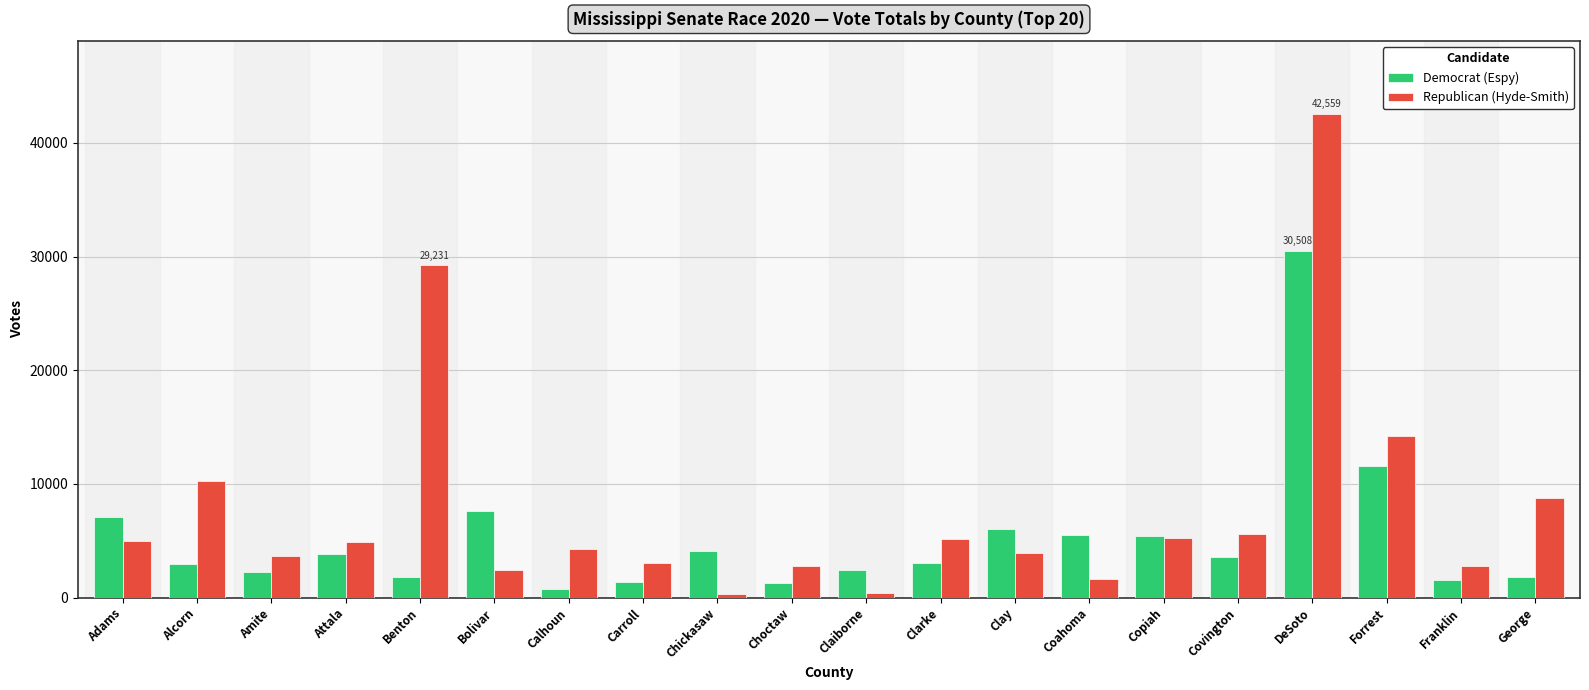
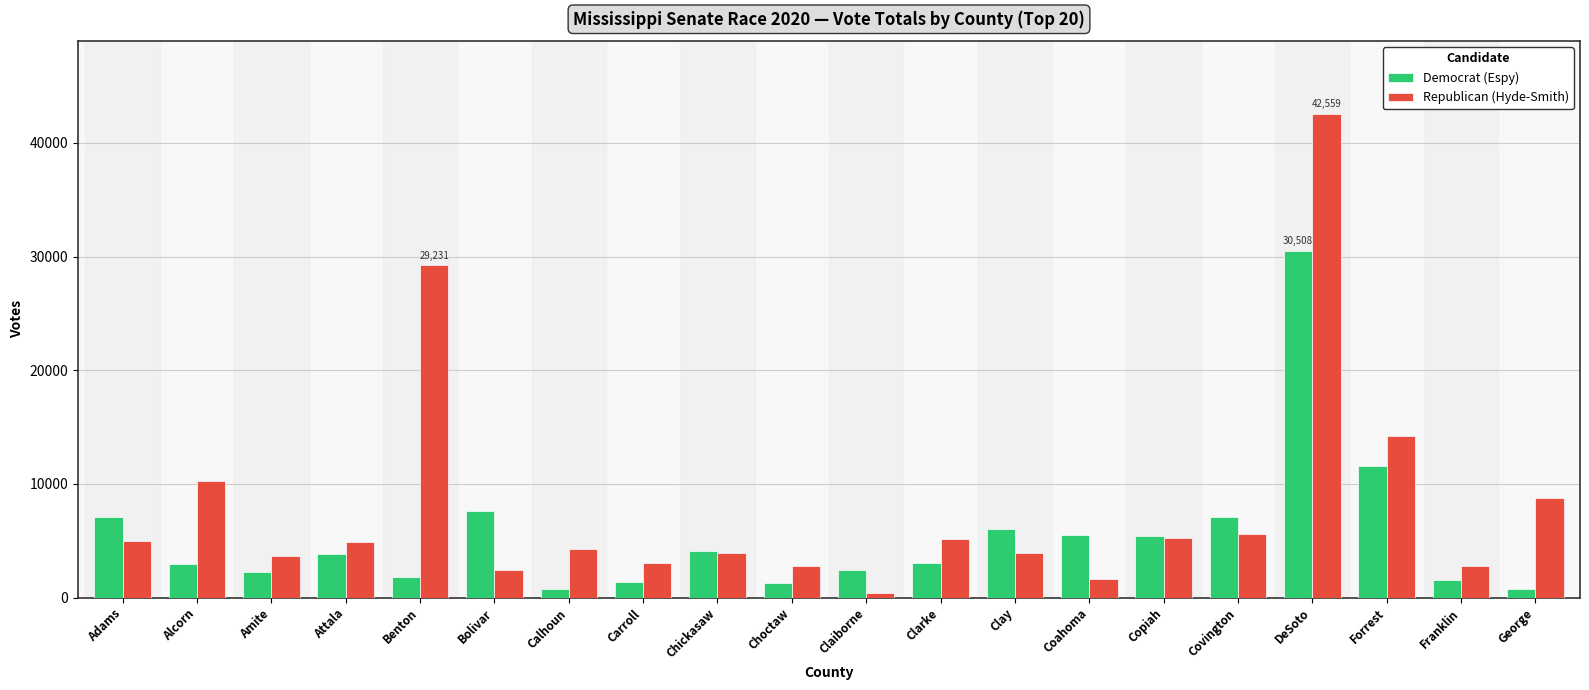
Republican (Hyde-Smith), Chickasaw: 400 -> 3900
Democrat (Espy), Covington: 3600 -> 7100
Democrat (Espy), George: 1800 -> 700
